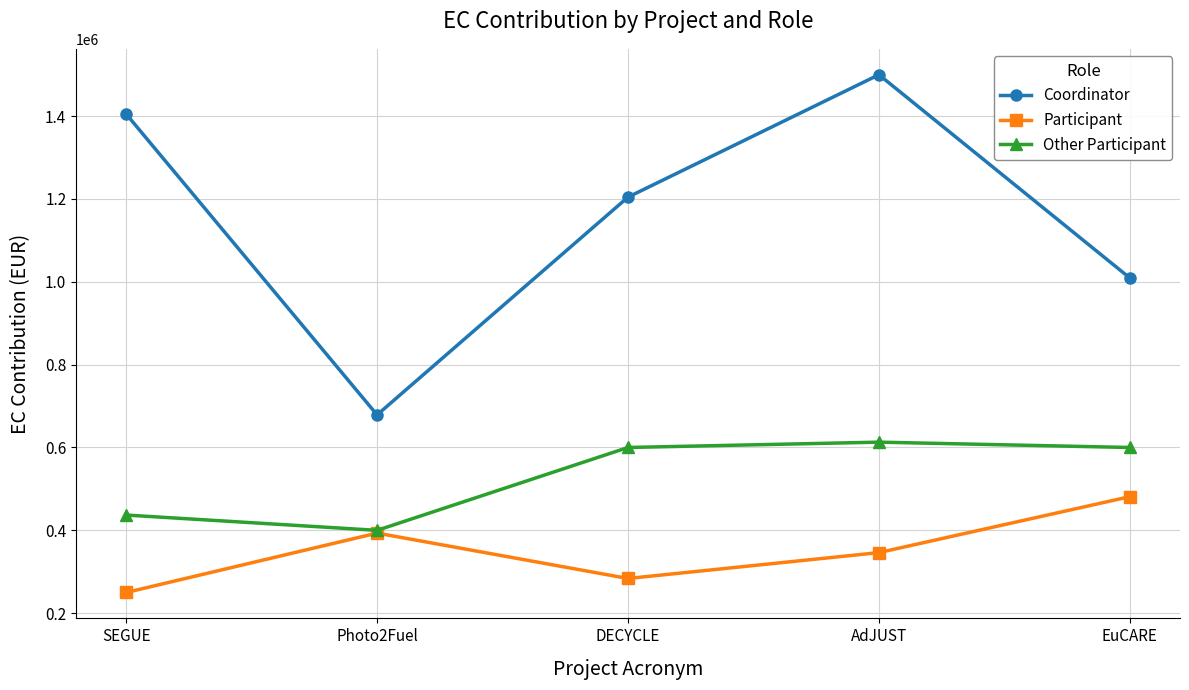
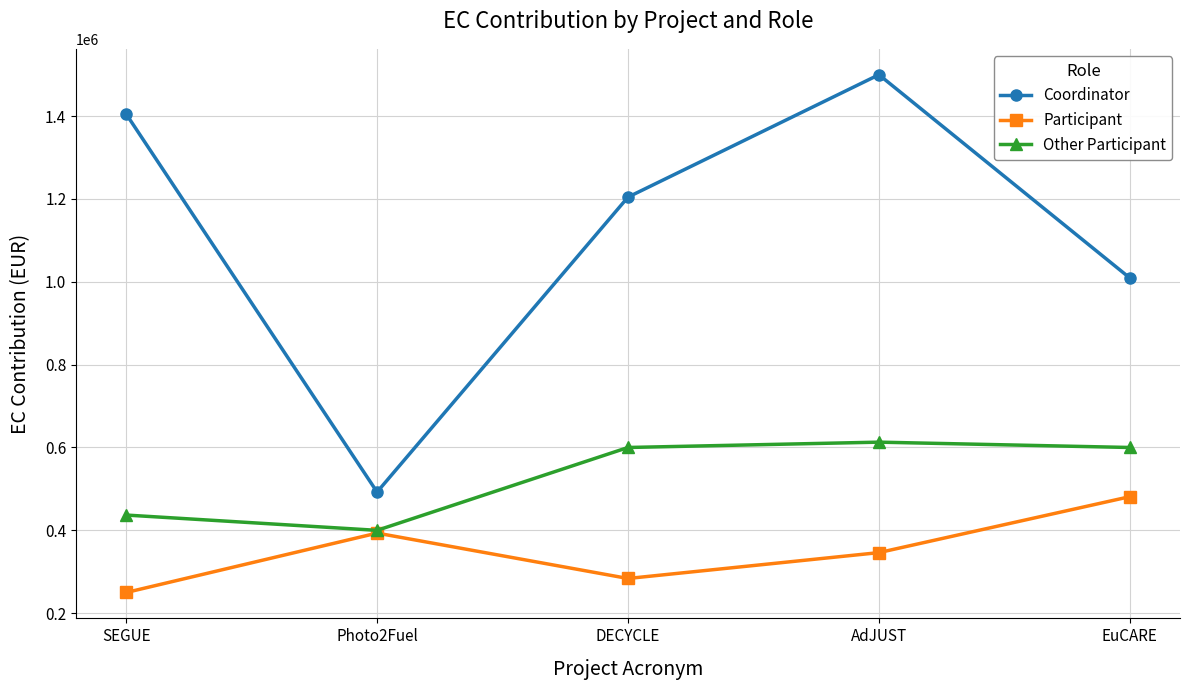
Coordinator, Photo2Fuel: 680000 -> 490000
